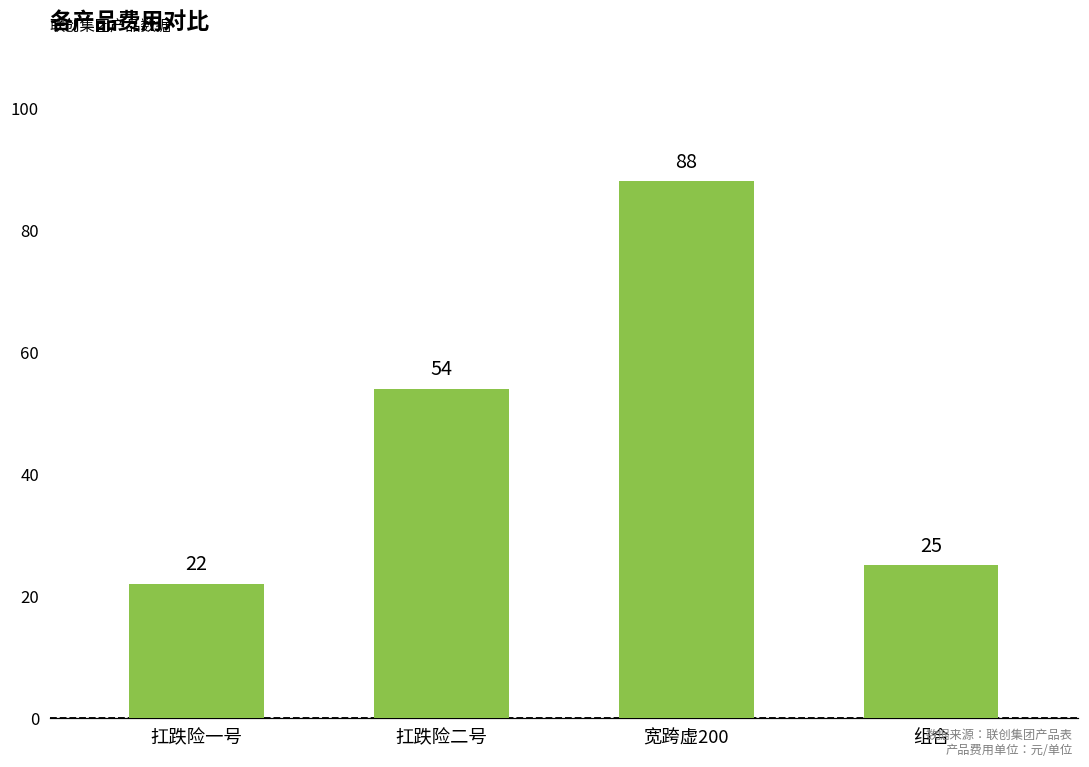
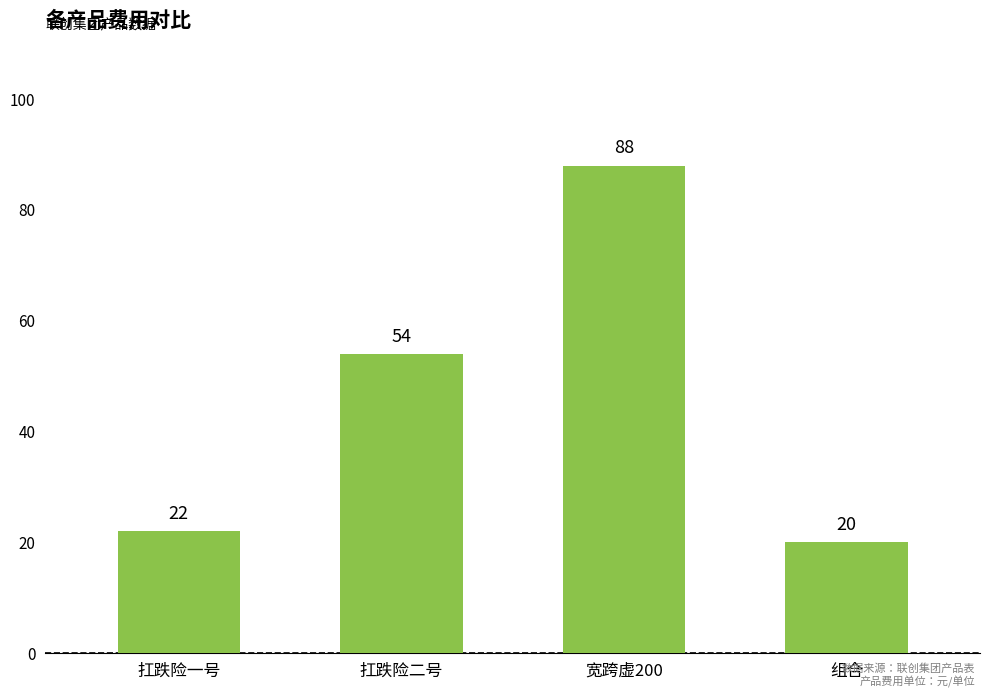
组合: 25 -> 20
